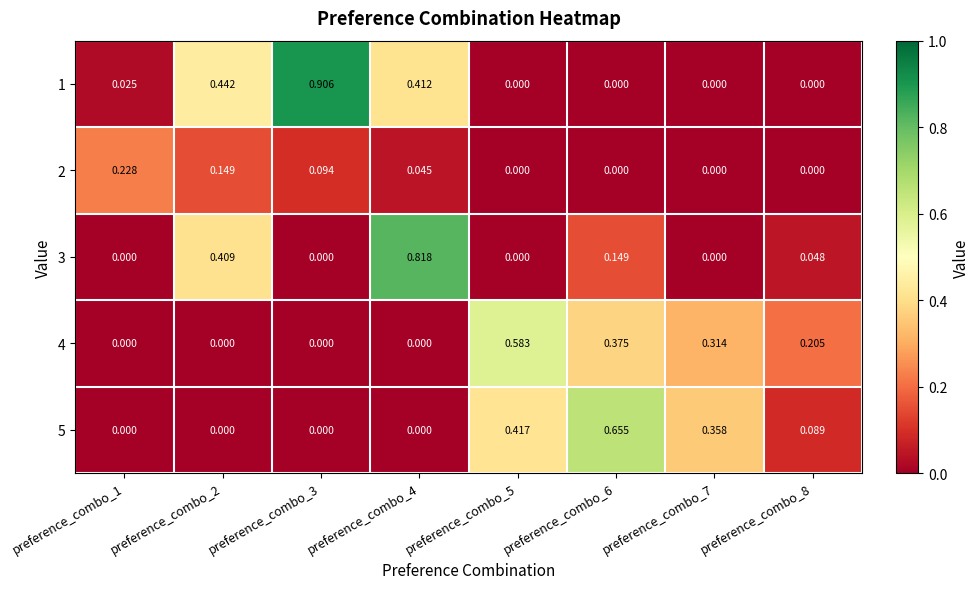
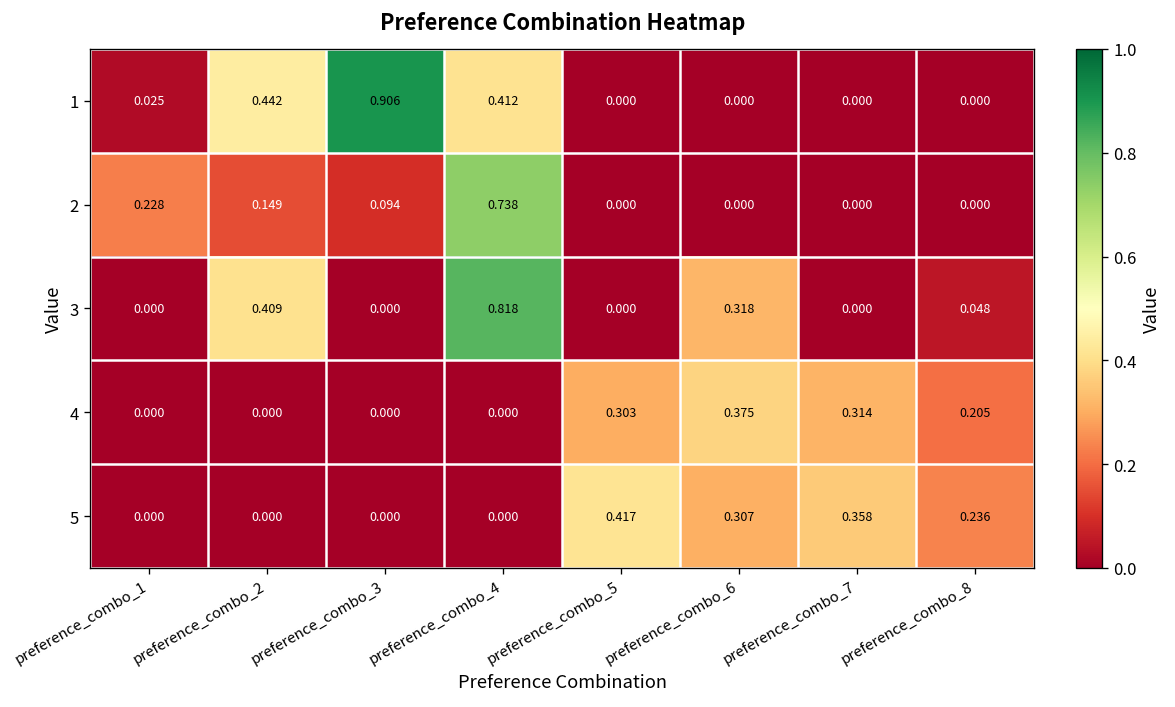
2, preference_combo_4: 0.045 -> 0.738
3, preference_combo_6: 0.149 -> 0.318
4, preference_combo_5: 0.583 -> 0.303
5, preference_combo_6: 0.655 -> 0.307
5, preference_combo_8: 0.089 -> 0.236
